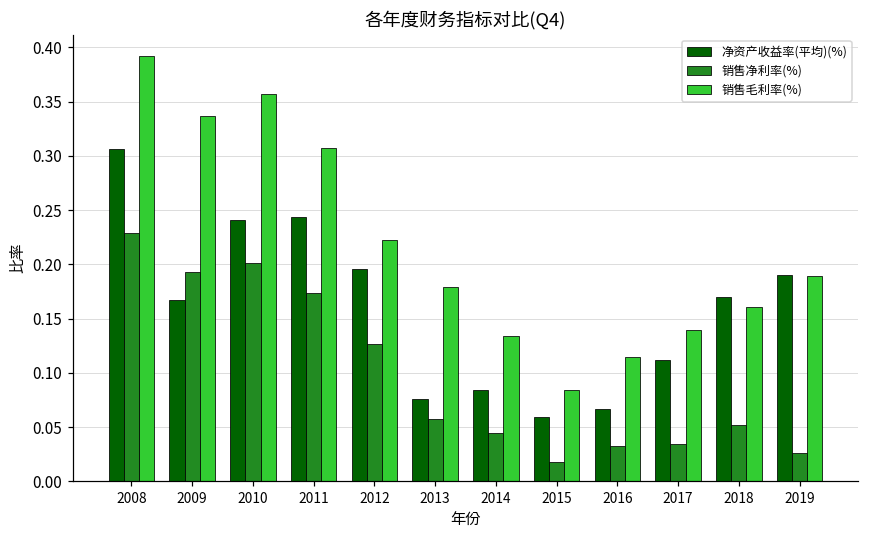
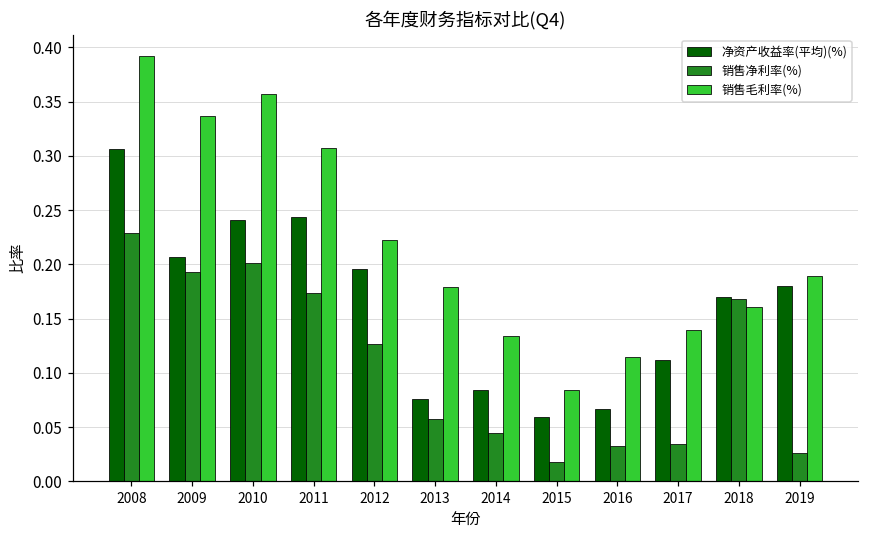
净资产收益率(平均)(%), 2009: 0.17 -> 0.21
销售净利率(%), 2018: 0.05 -> 0.17
净资产收益率(平均)(%), 2019: 0.19 -> 0.18
